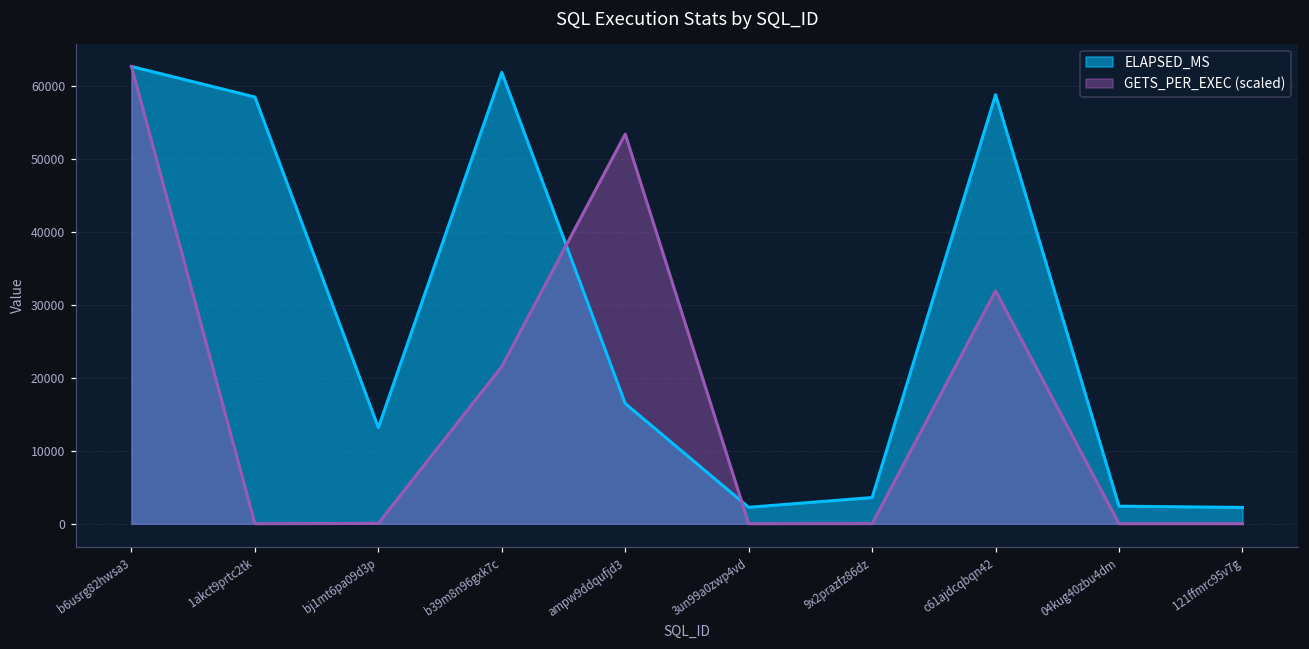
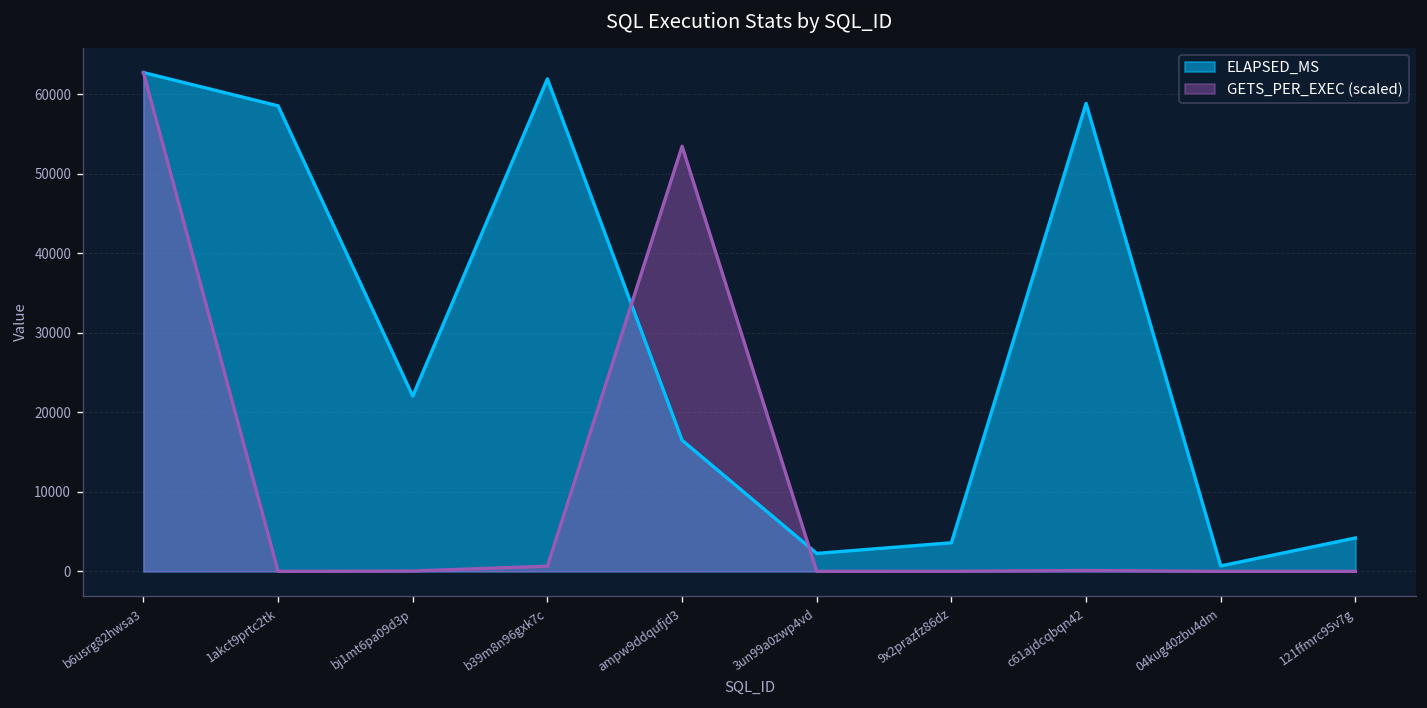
ELAPSED_MS, bj1mt6pa09d3p: 13000 -> 22000
GETS_PER_EXEC (scaled), b39m8n96gxk7c: 22000 -> 1000
GETS_PER_EXEC (scaled), c61ajdcqbqn42: 32000 -> 0
ELAPSED_MS, 04kug40zbu4dm: 2000 -> 1000
ELAPSED_MS, 121ffmrc95v7g: 2000 -> 4000
